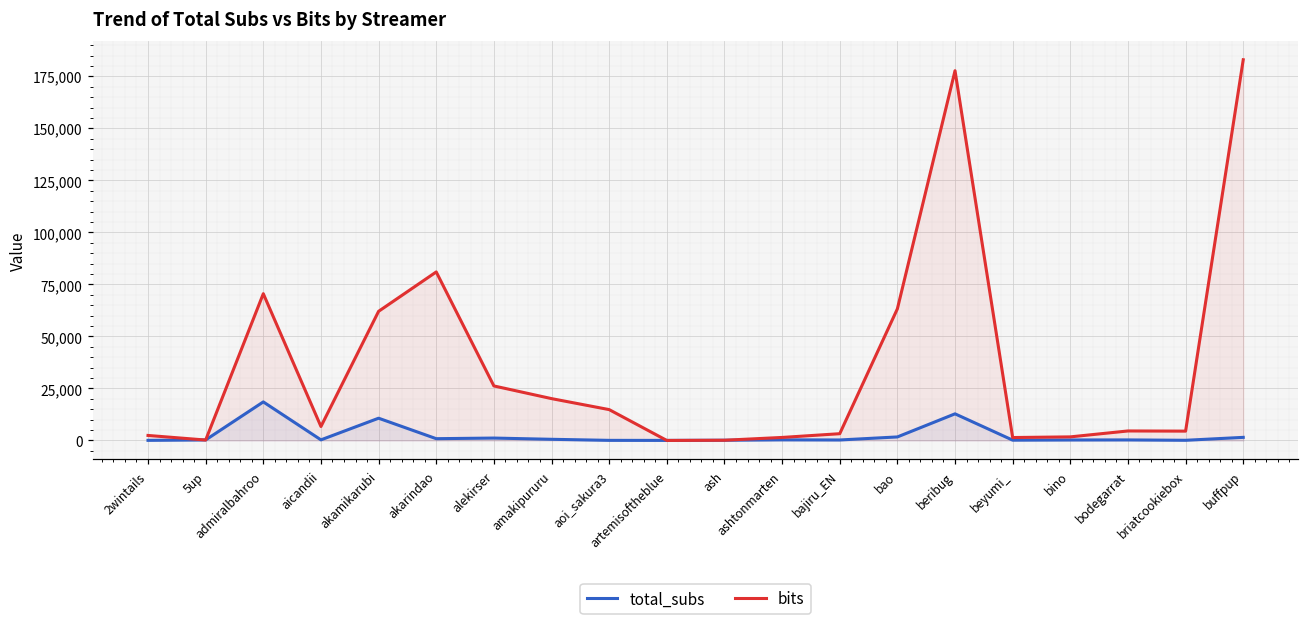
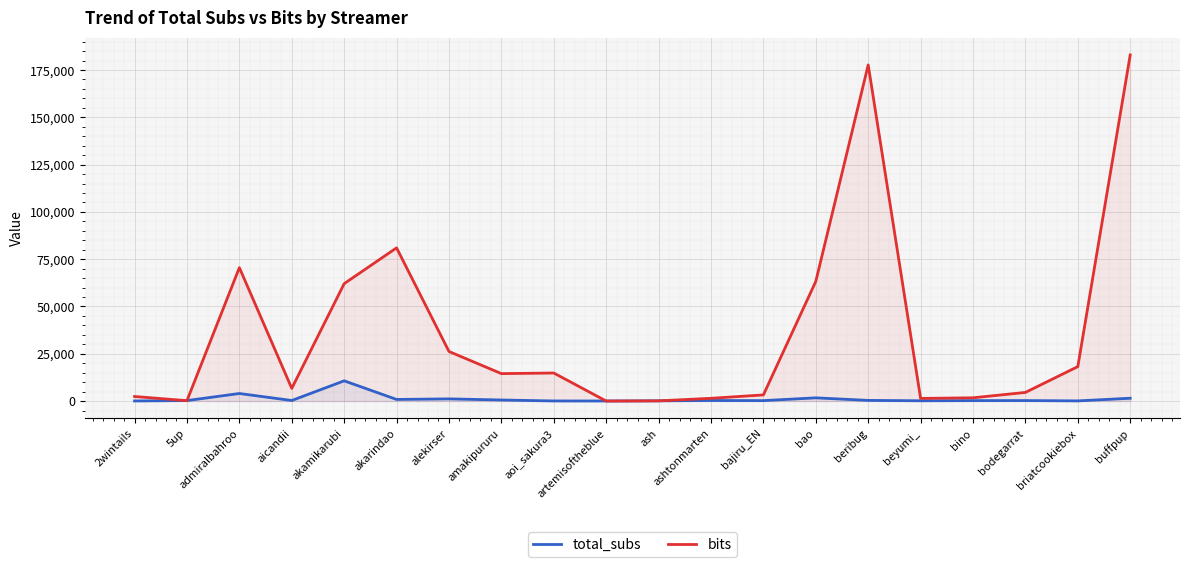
total_subs, admiralbahroo: 19,000 -> 4,000
bits, amakipururu: 20,000 -> 15,000
total_subs, beribug: 13,000 -> 0
bits, briatcookiebox: 4,000 -> 18,000
